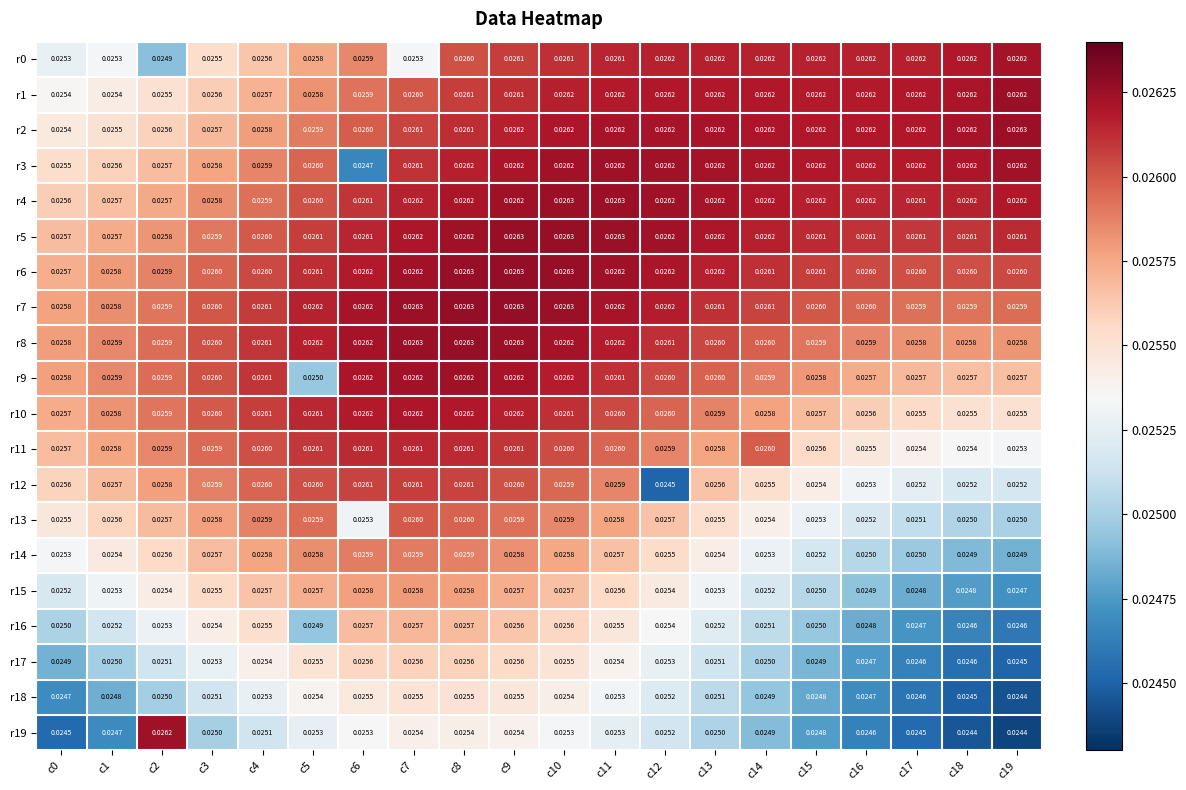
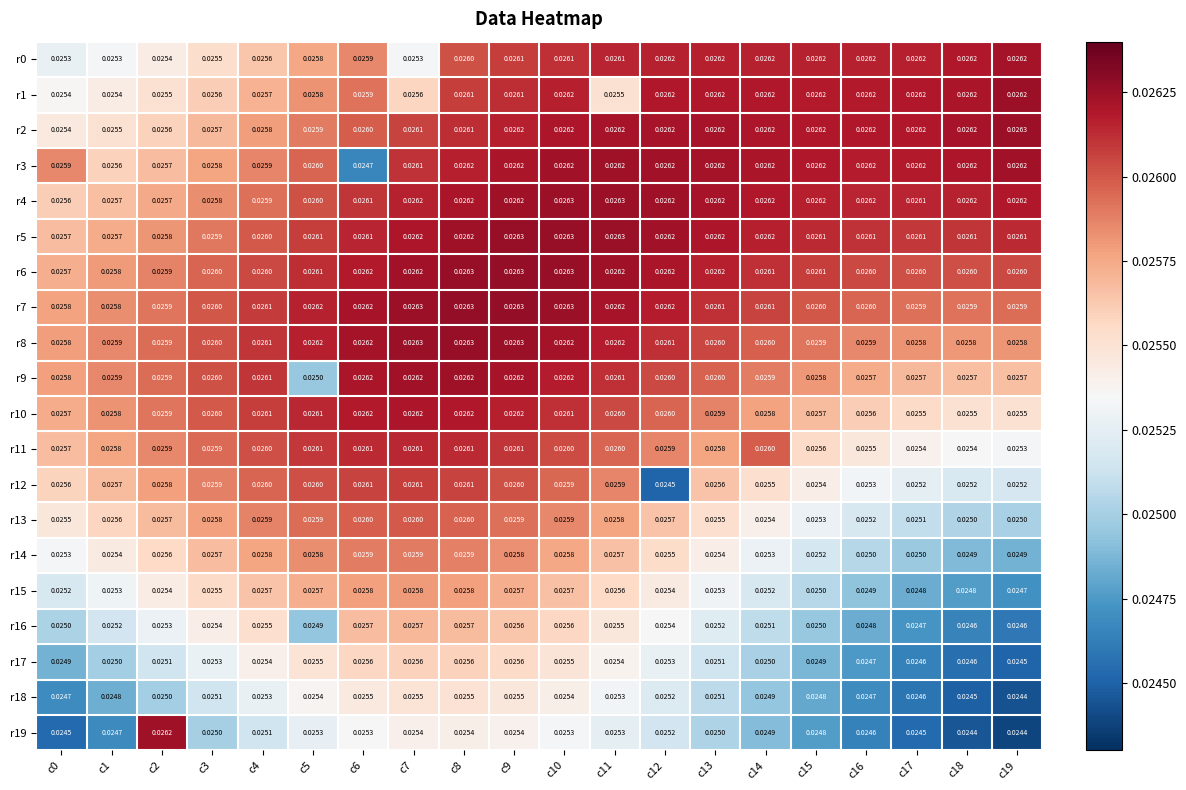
r0, c2: 0.0249 -> 0.0254
r1, c7: 0.0260 -> 0.0256
r1, c11: 0.0262 -> 0.0255
r3, c0: 0.0255 -> 0.0259
r13, c6: 0.0253 -> 0.0260
